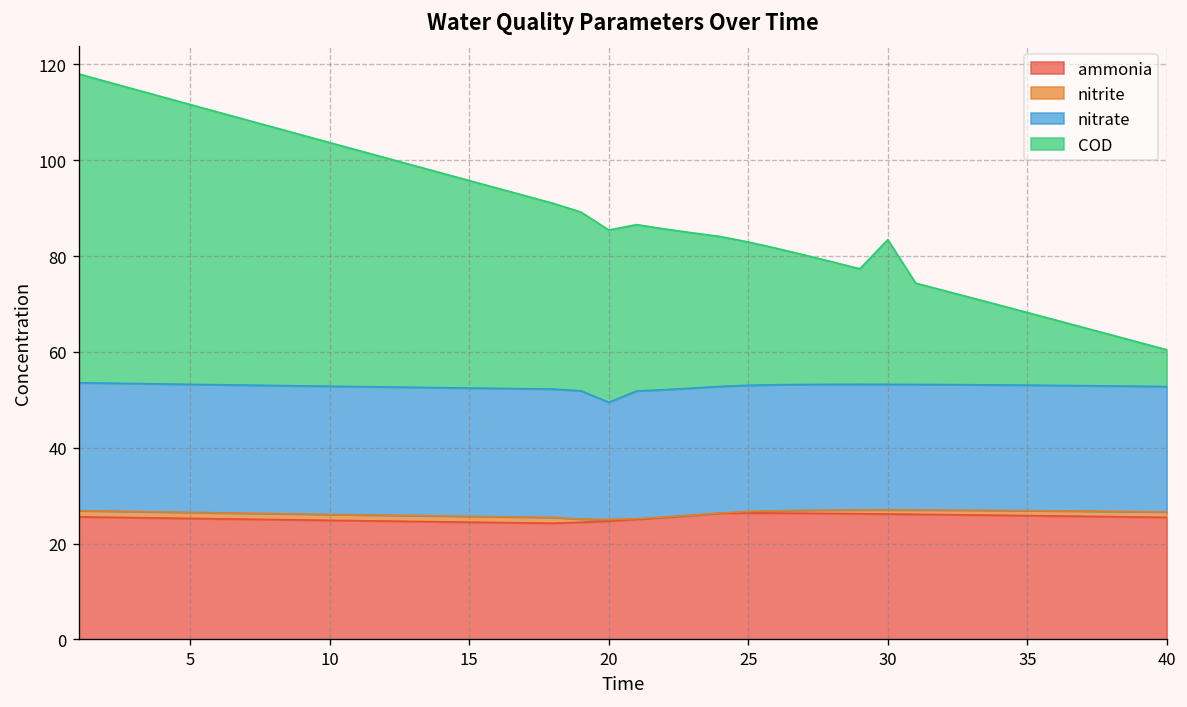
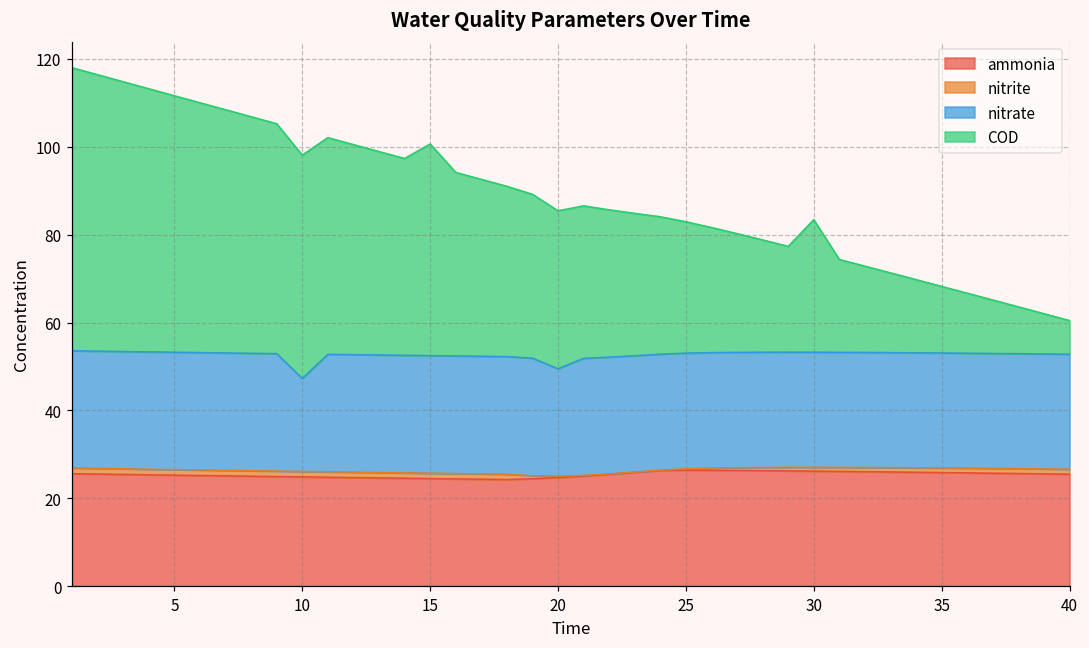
nitrate, 10: 27 -> 21
COD, 15: 43 -> 48
